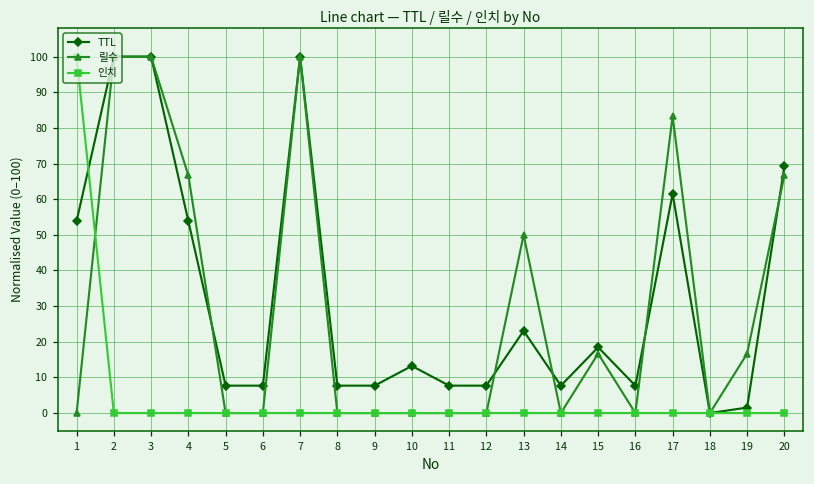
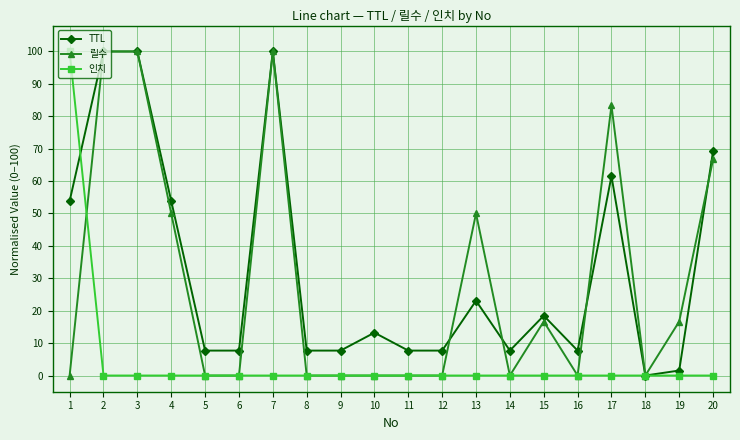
릴수, 4: 67 -> 50
